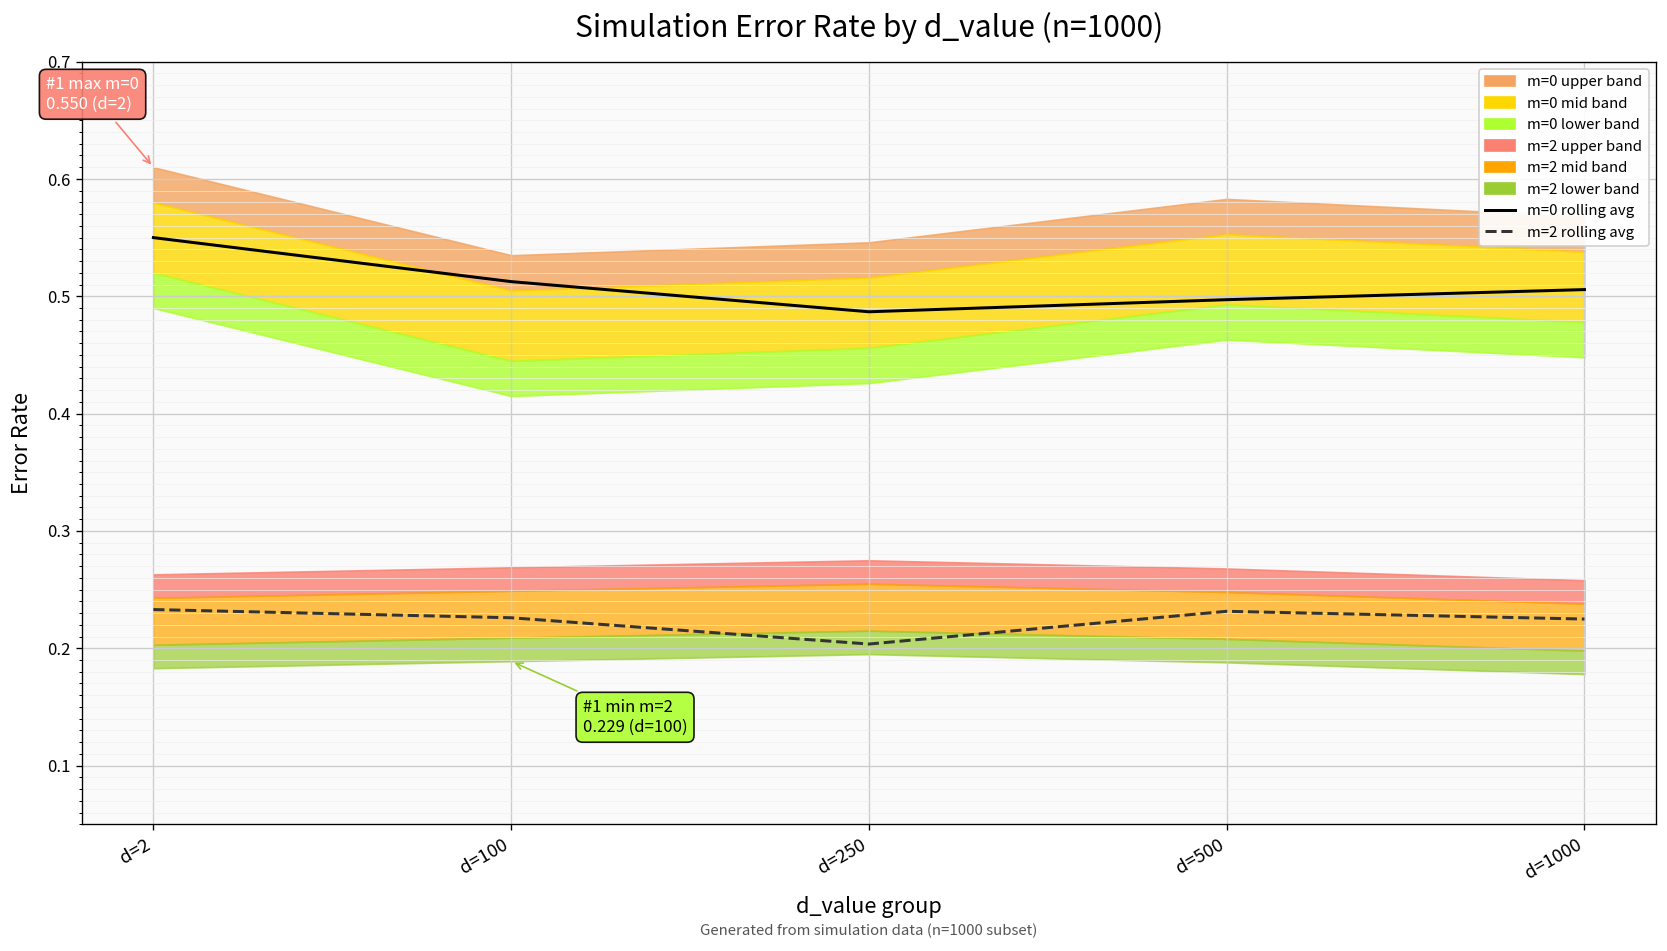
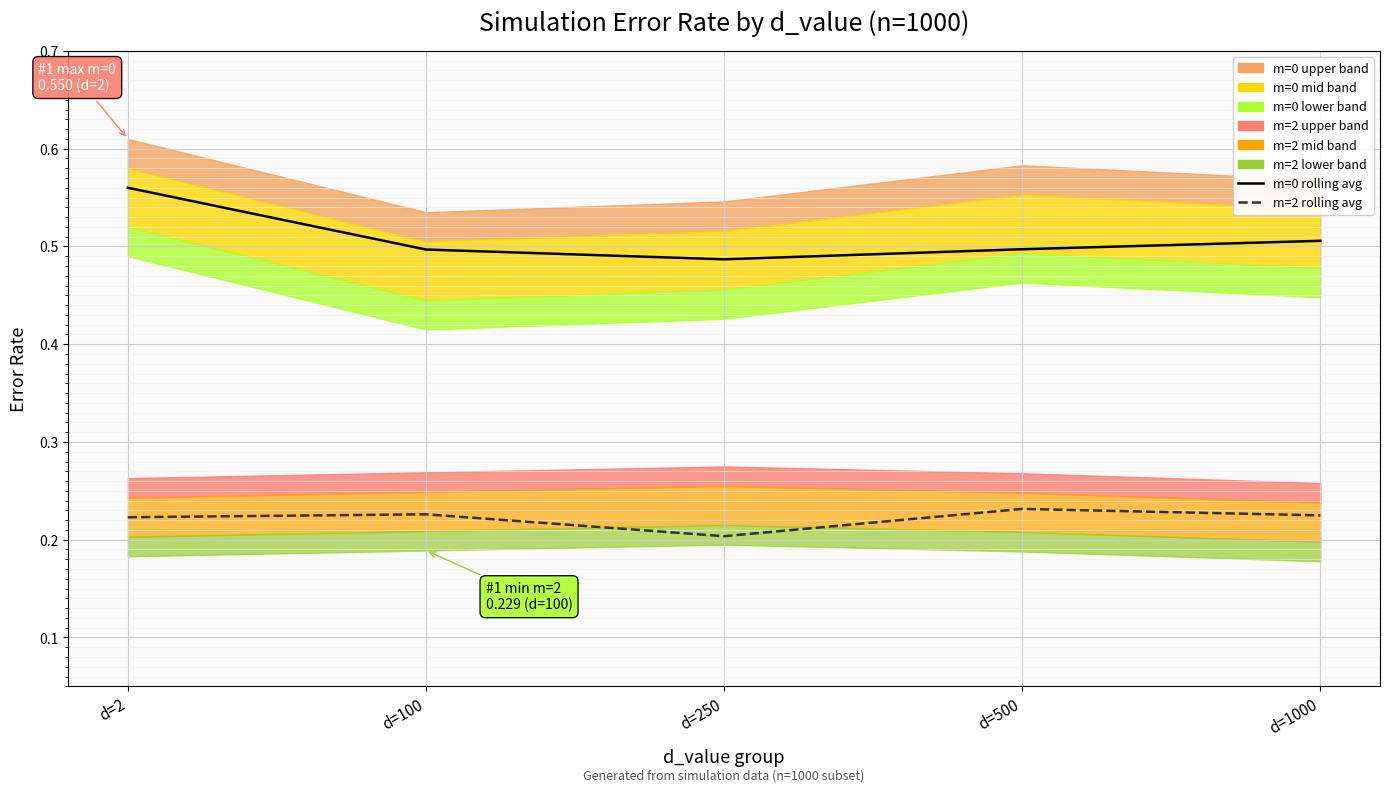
m=0 rolling avg, d=2: 0.55 -> 0.56
m=2 rolling avg, d=2: 0.23 -> 0.22
m=0 rolling avg, d=100: 0.51 -> 0.50
